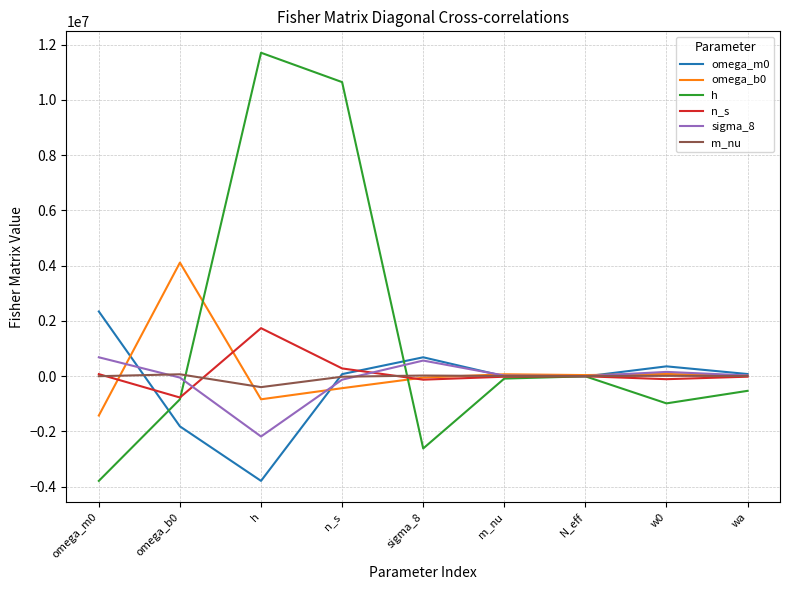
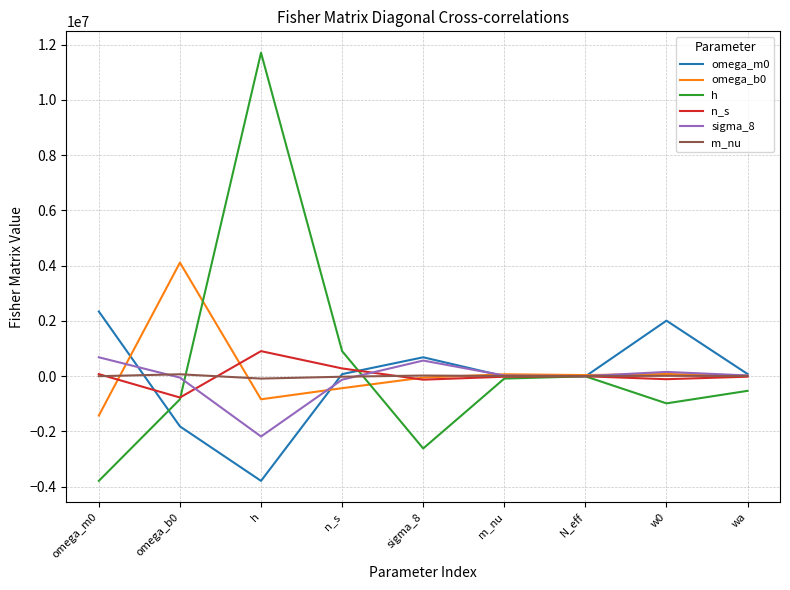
n_s, h: 1700000 -> 900000
m_nu, h: -400000 -> -100000
h, n_s: 10600000 -> 900000
omega_m0, w0: 400000 -> 2000000
